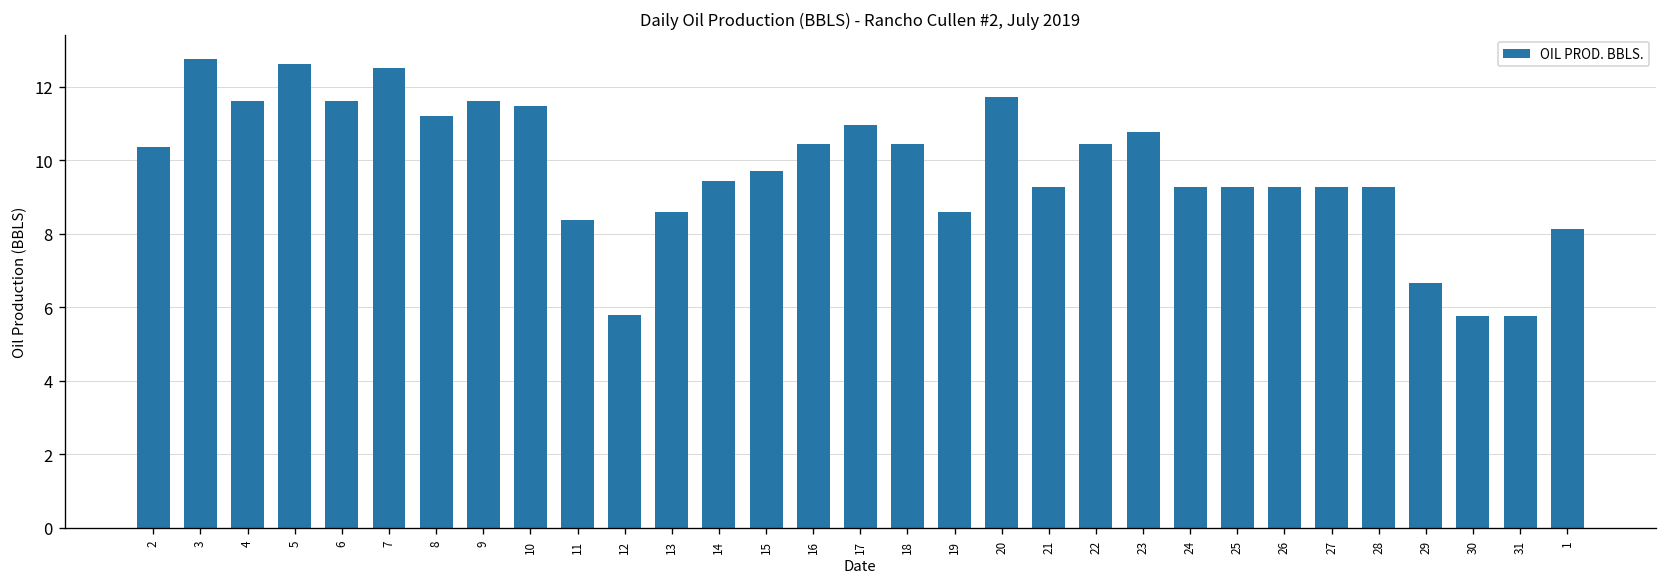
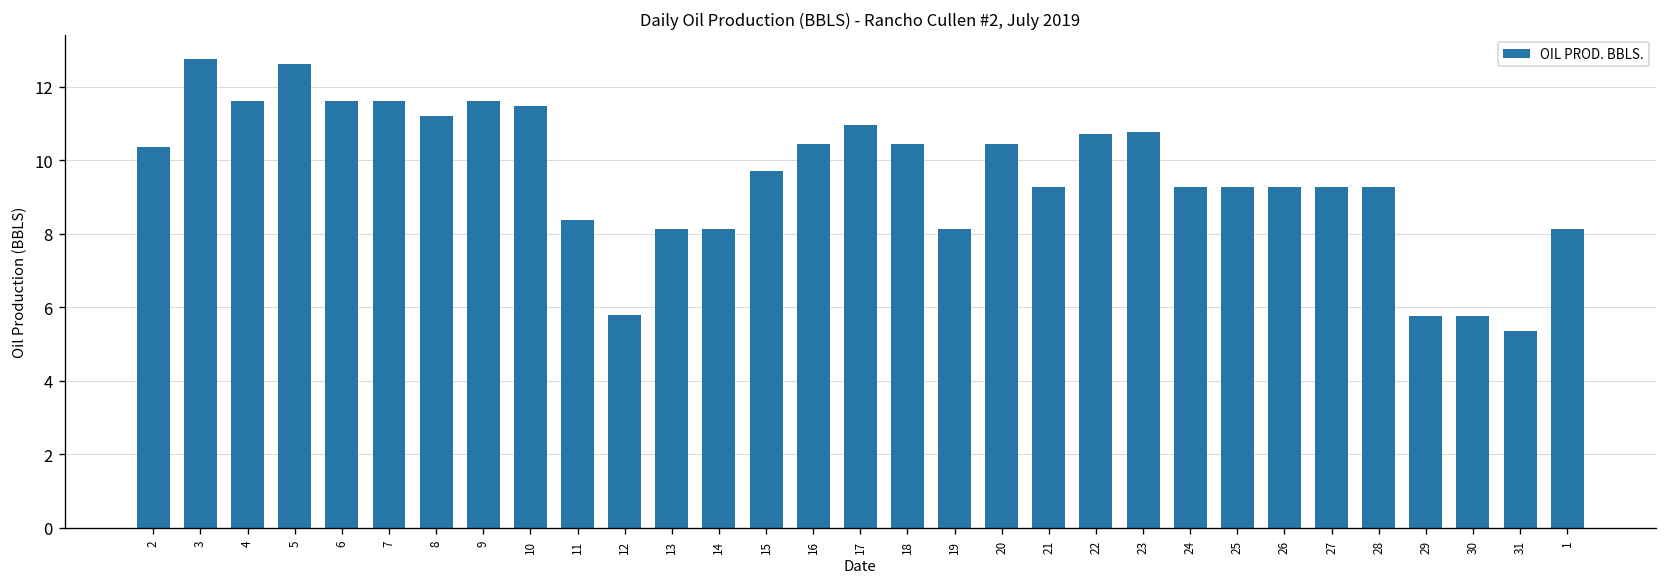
7: 12.5 -> 11.6
13: 8.6 -> 8.1
14: 9.4 -> 8.1
19: 8.6 -> 8.1
20: 11.7 -> 10.4
22: 10.4 -> 10.7
29: 6.7 -> 5.8
31: 5.8 -> 5.3
